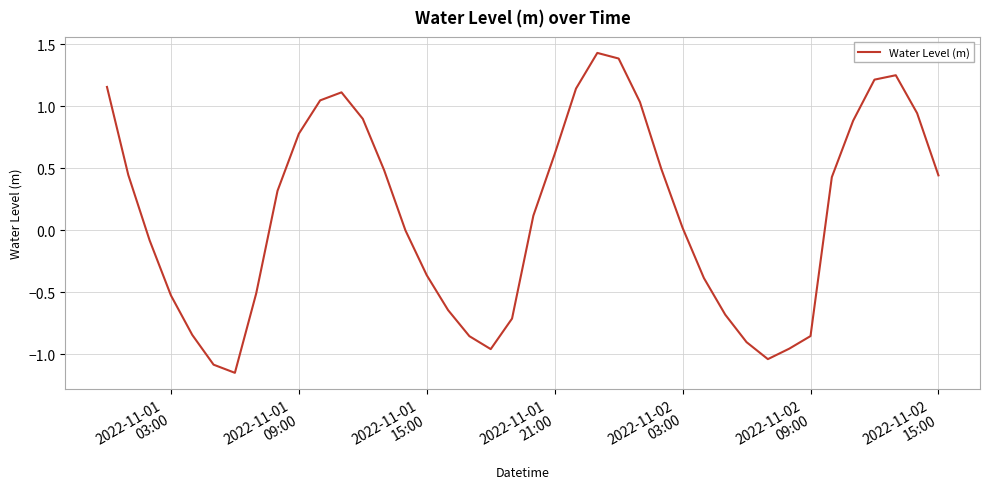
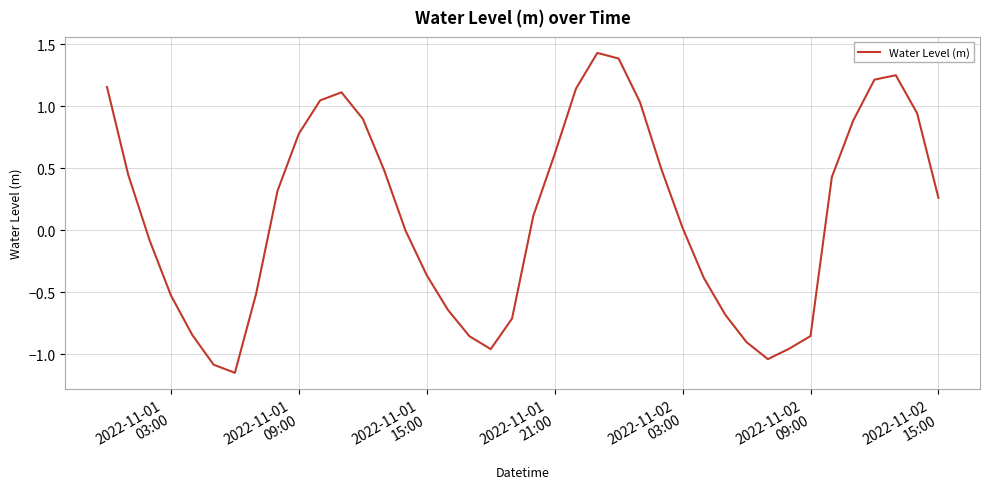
2022-11-02 15:00: 0.44 -> 0.26
